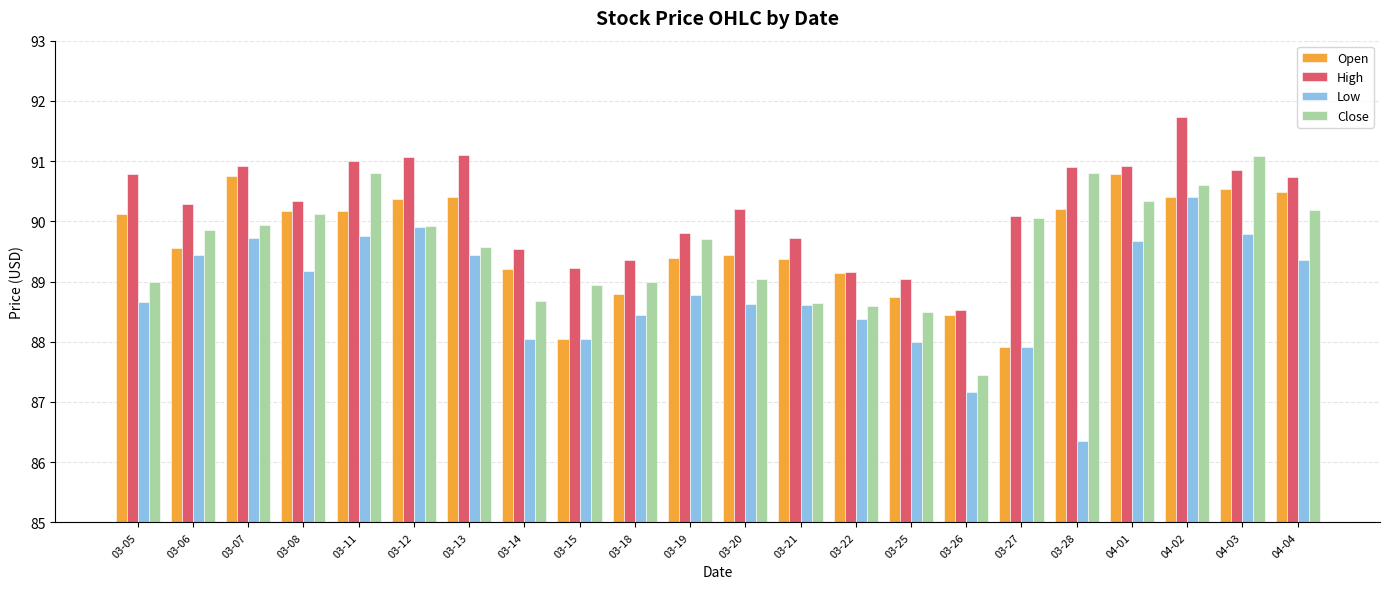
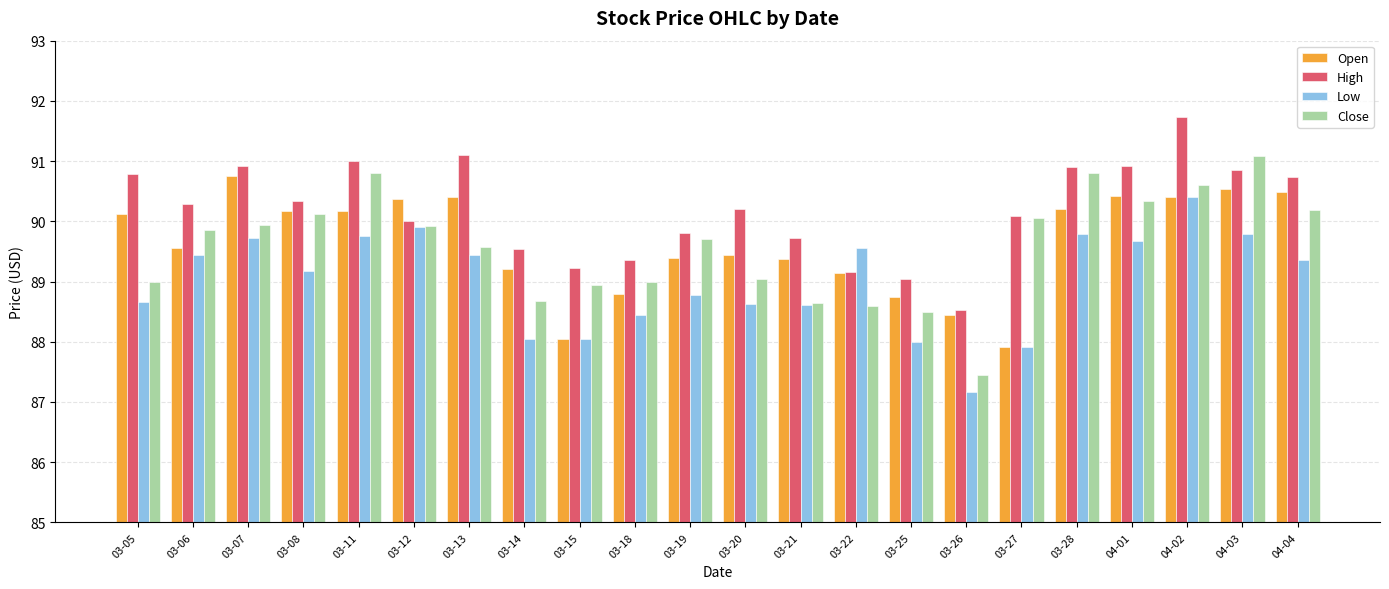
High, 03-12: 91.1 -> 90.0
Low, 03-22: 88.4 -> 89.6
Low, 03-28: 86.4 -> 89.8
Open, 04-01: 90.8 -> 90.4
